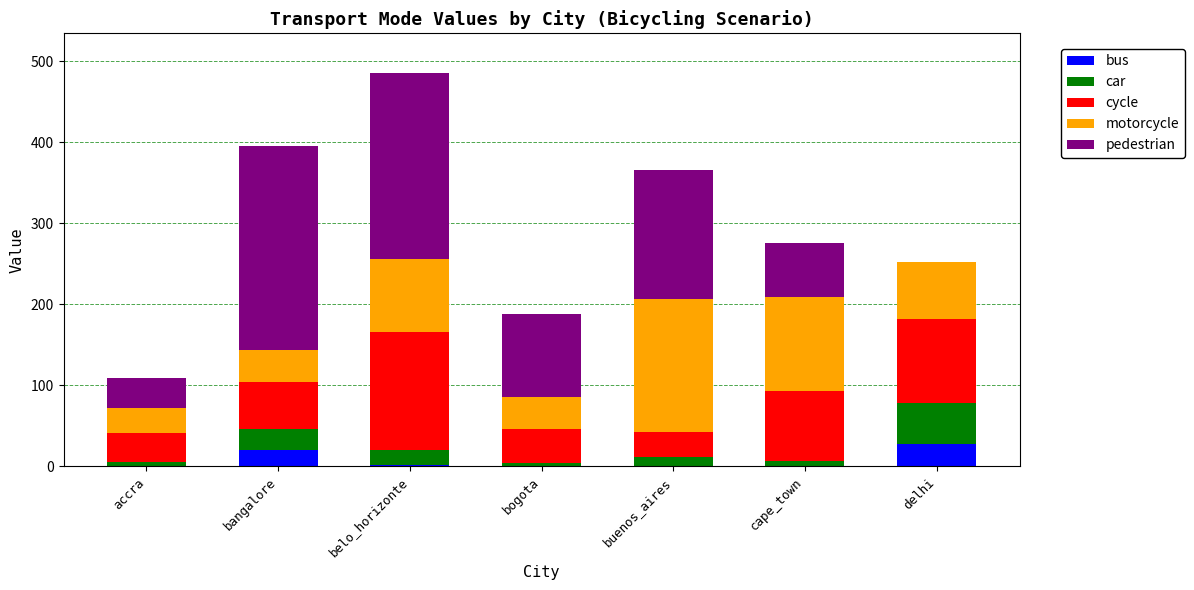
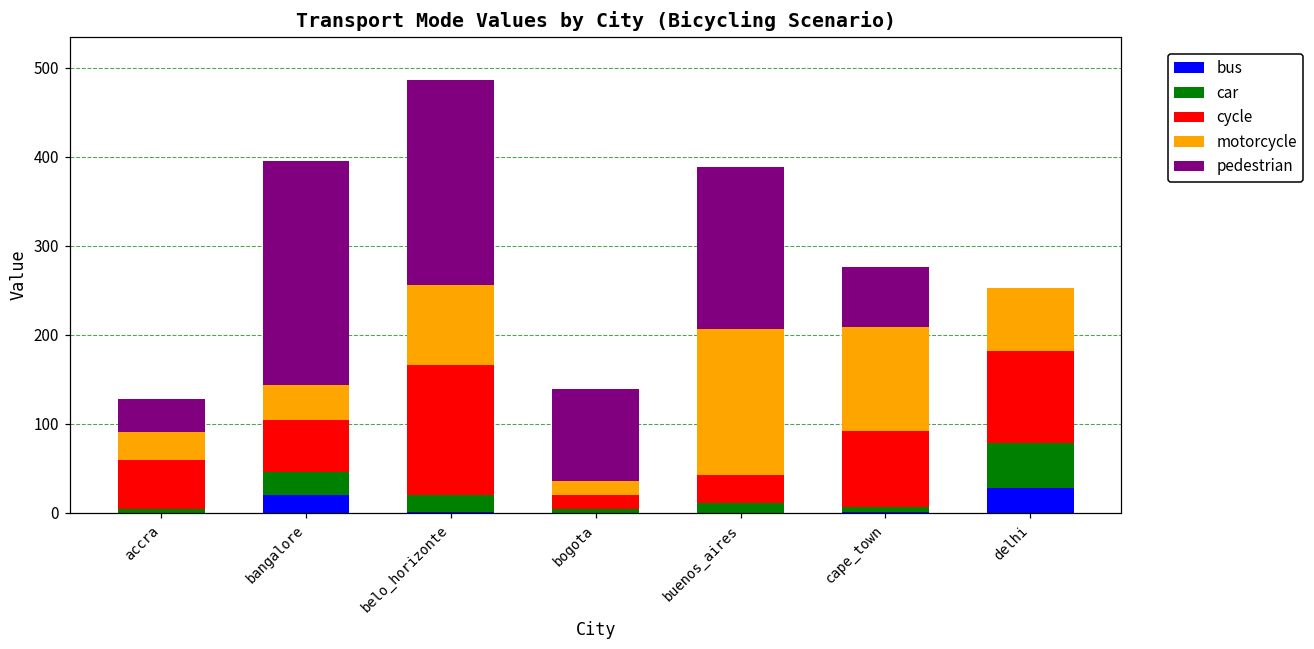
cycle, accra: 40 -> 50
cycle, bogota: 40 -> 20
motorcycle, bogota: 40 -> 20
pedestrian, buenos_aires: 160 -> 180
